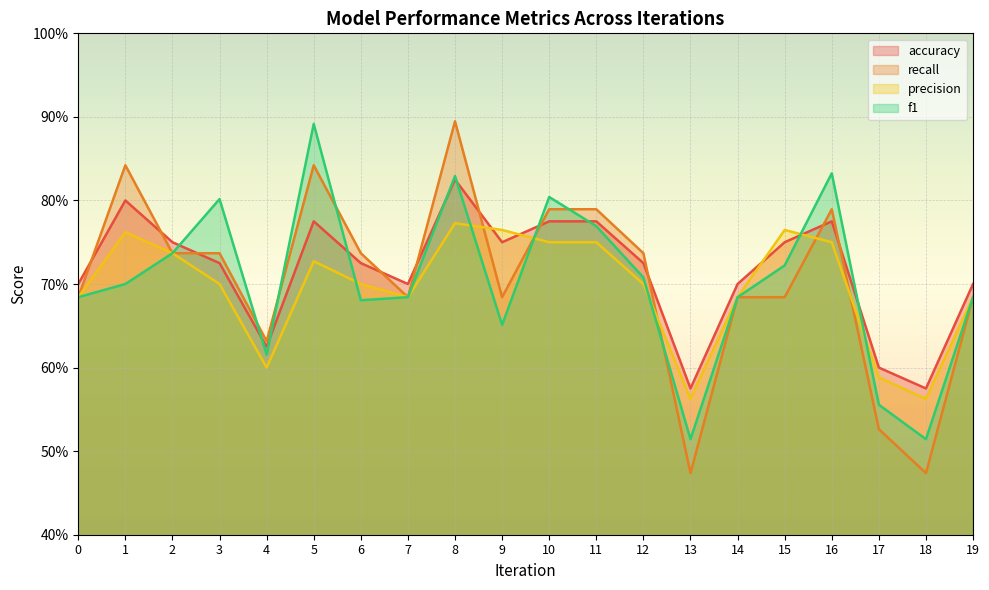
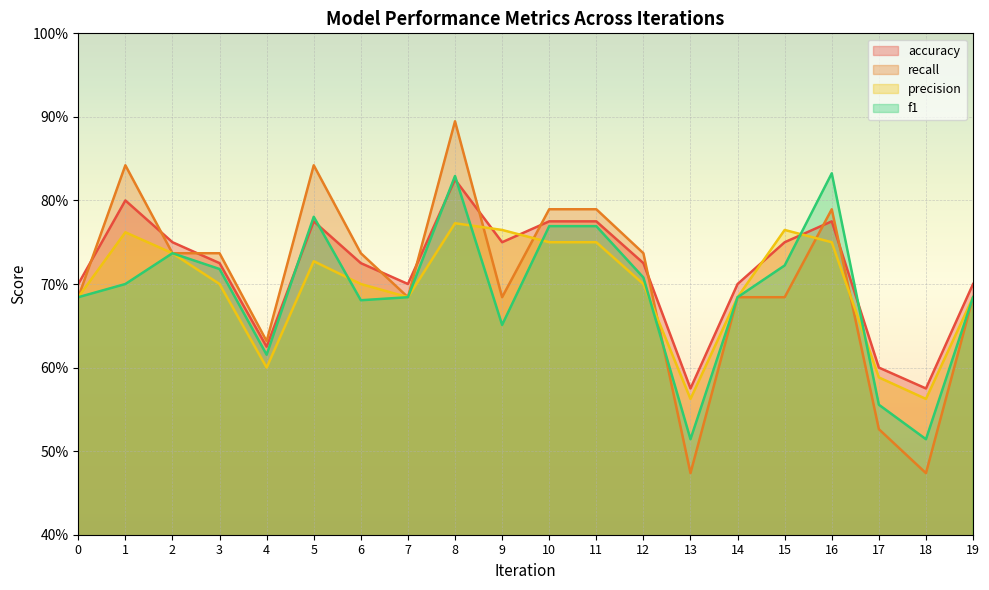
f1, 3: 80% -> 72%
f1, 5: 89% -> 78%
f1, 10: 80% -> 77%
